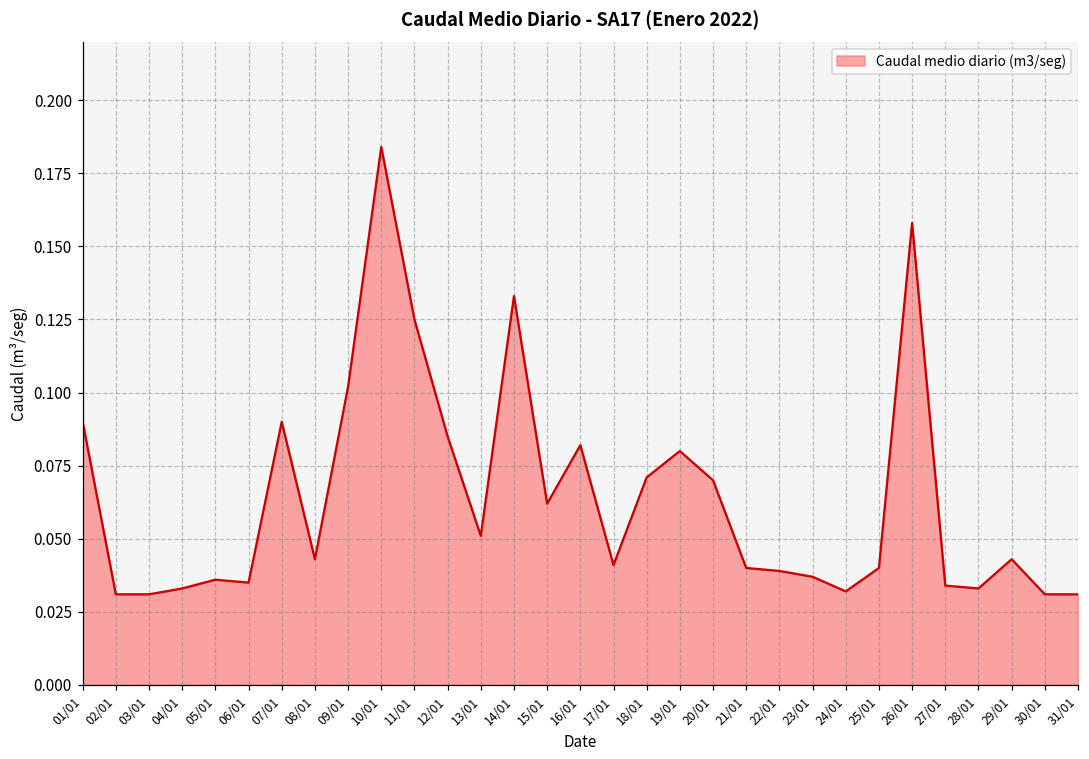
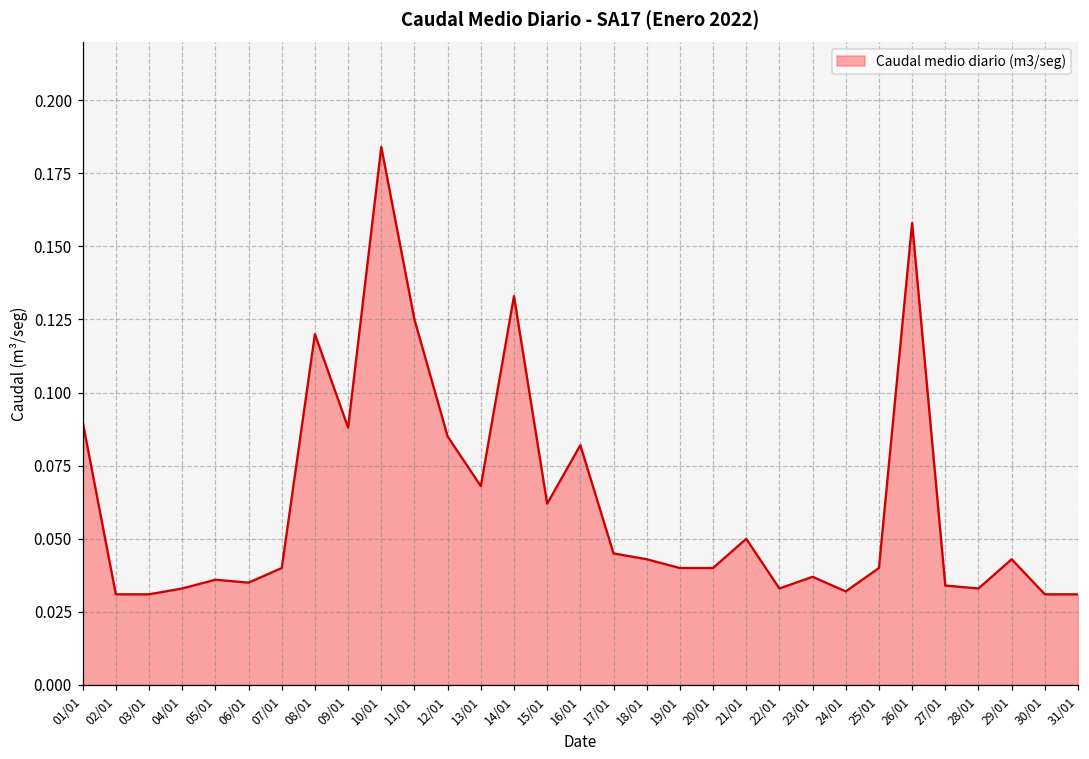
07/01: 0.09 -> 0.04
08/01: 0.043 -> 0.120
09/01: 0.102 -> 0.088
13/01: 0.051 -> 0.068
17/01: 0.041 -> 0.045
18/01: 0.071 -> 0.043
19/01: 0.08 -> 0.04
20/01: 0.07 -> 0.04
21/01: 0.04 -> 0.05
22/01: 0.039 -> 0.033
